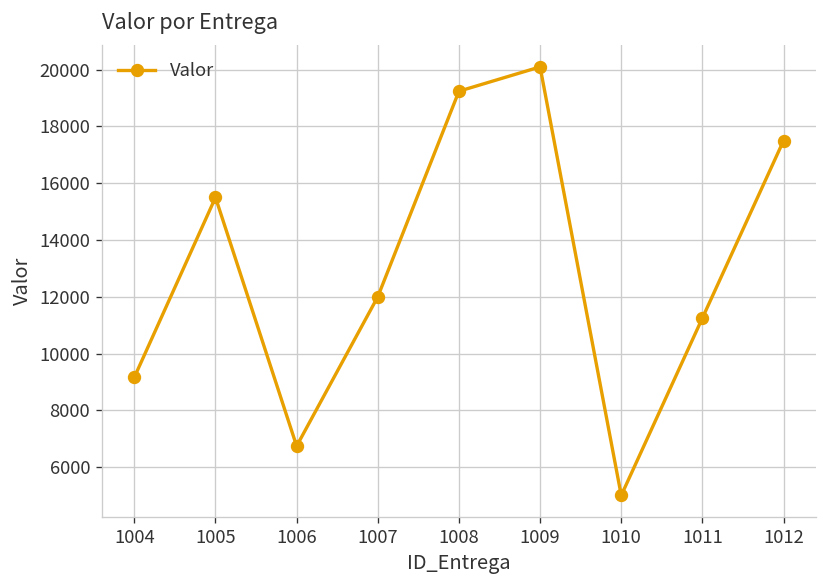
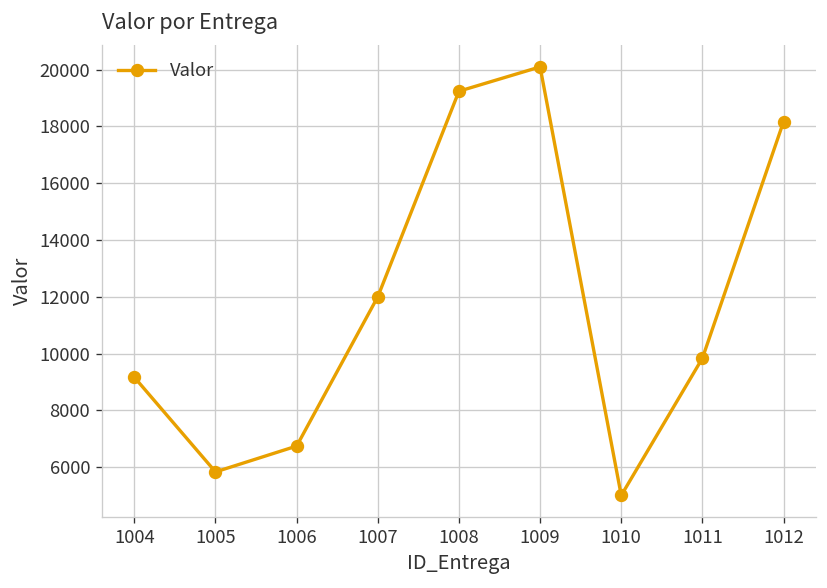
1005: 15500 -> 5800
1011: 11300 -> 9800
1012: 17500 -> 18200
